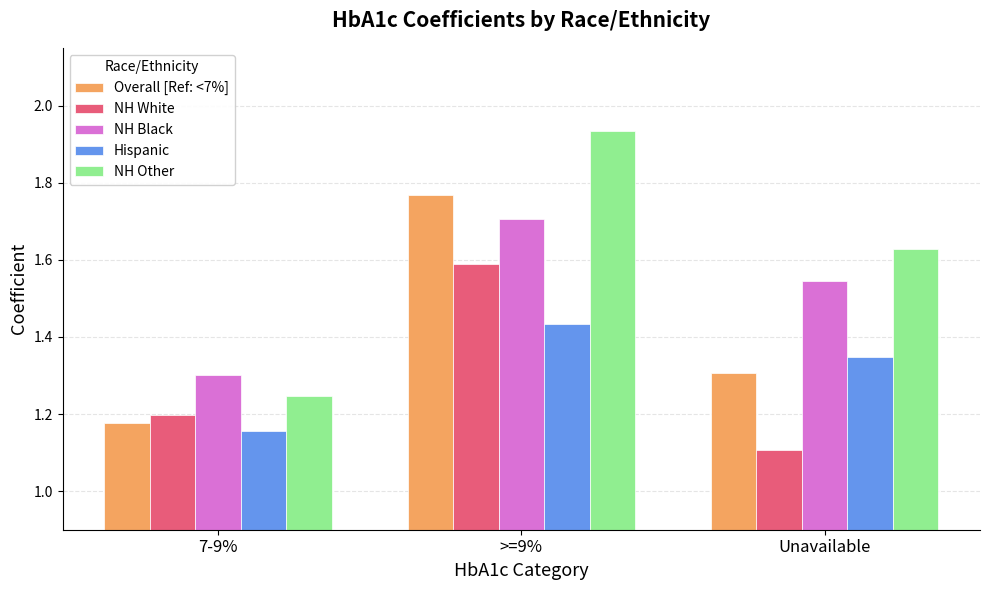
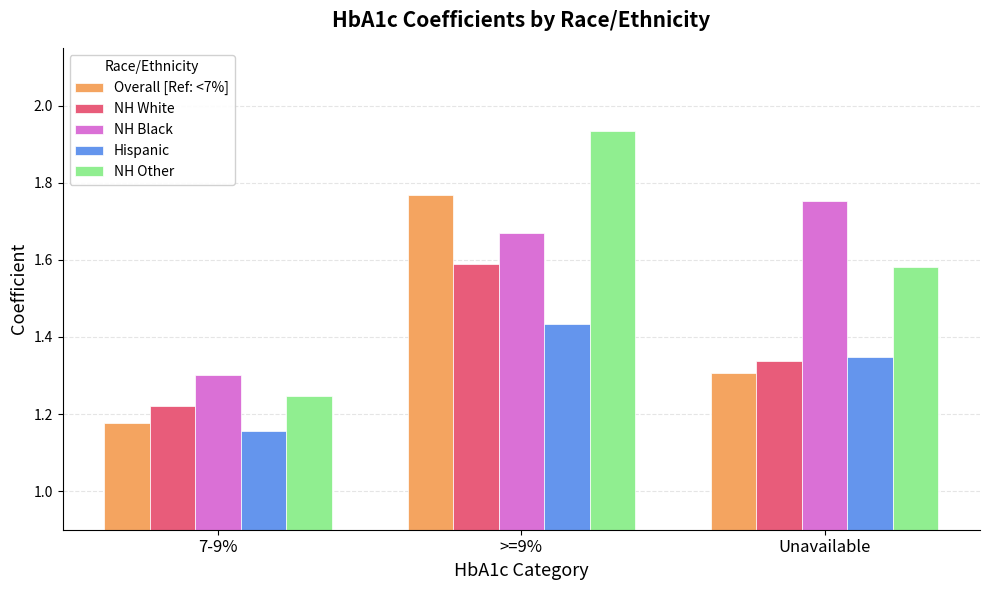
NH White, 7-9%: 1.20 -> 1.22
NH Black, >=9%: 1.71 -> 1.67
NH White, Unavailable: 1.11 -> 1.34
NH Black, Unavailable: 1.55 -> 1.75
NH Other, Unavailable: 1.63 -> 1.58
